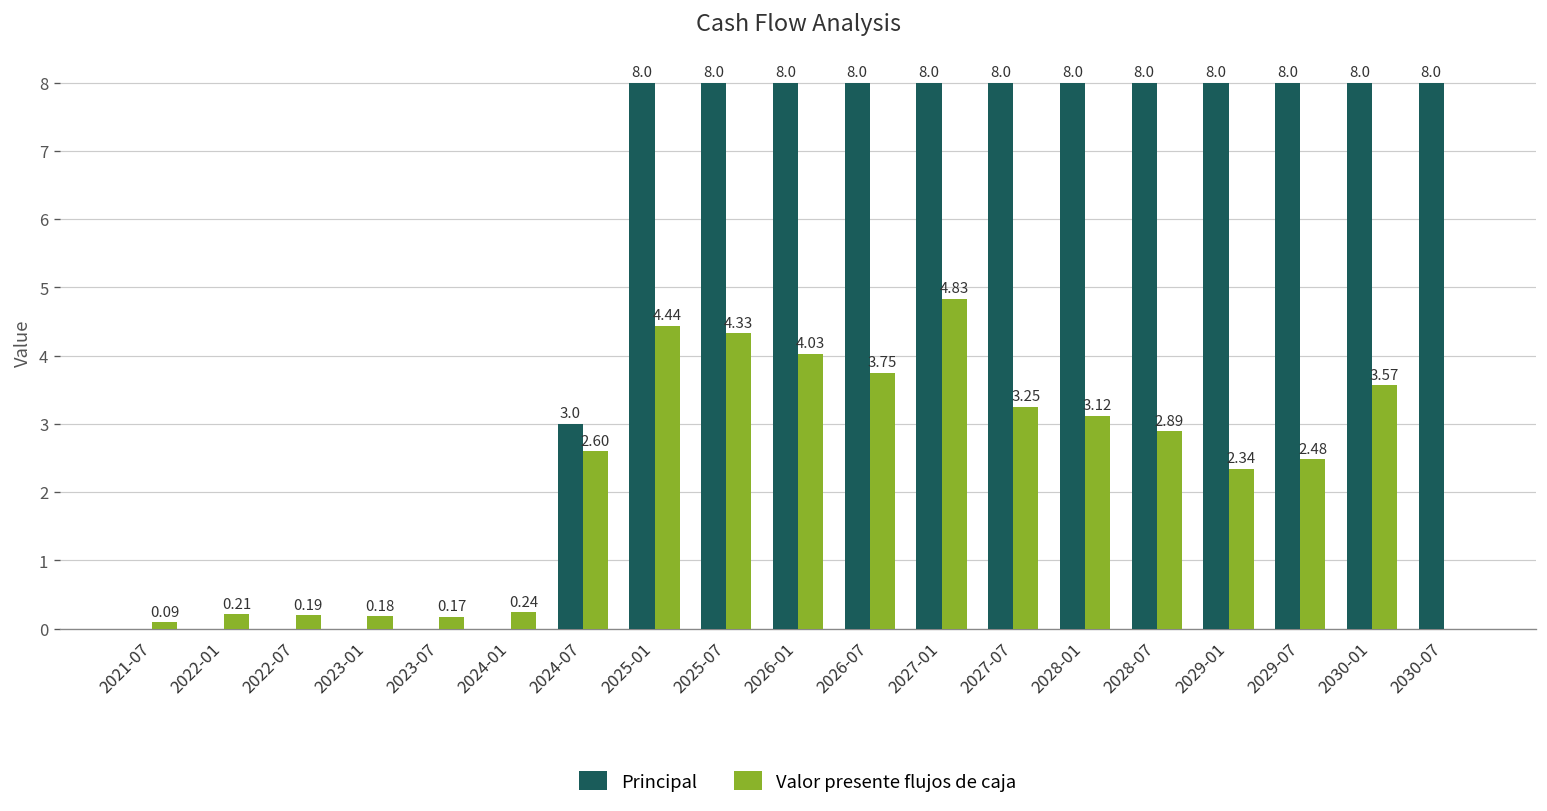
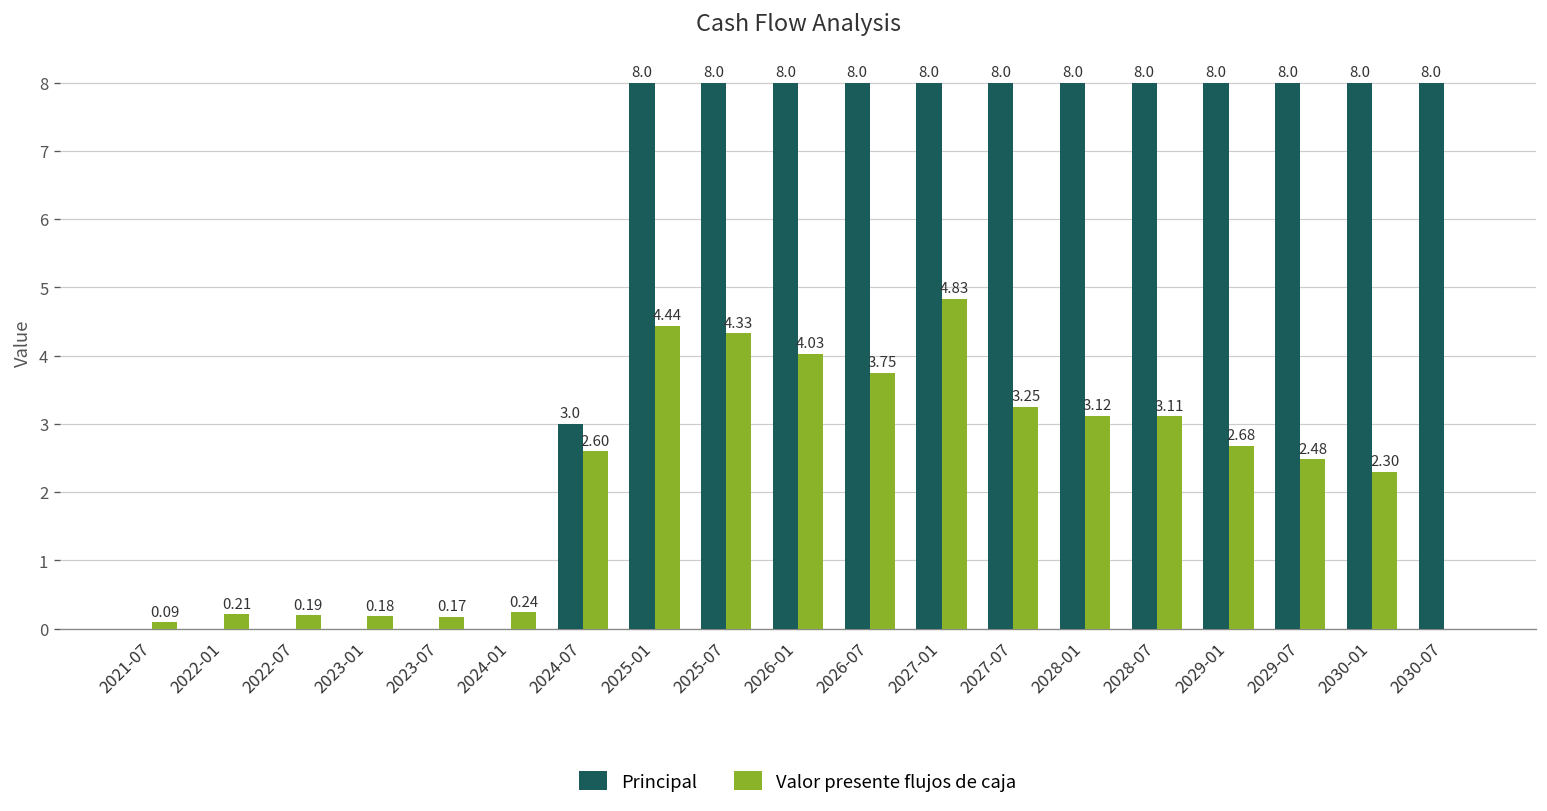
Valor presente flujos de caja, 2028-07: 2.89 -> 3.11
Valor presente flujos de caja, 2029-01: 2.34 -> 2.68
Valor presente flujos de caja, 2030-01: 3.57 -> 2.30
